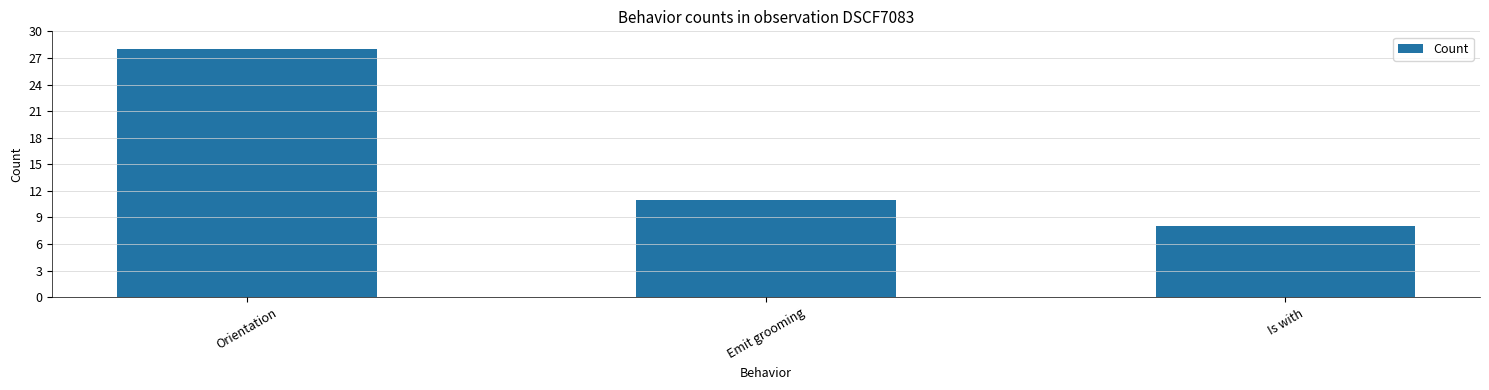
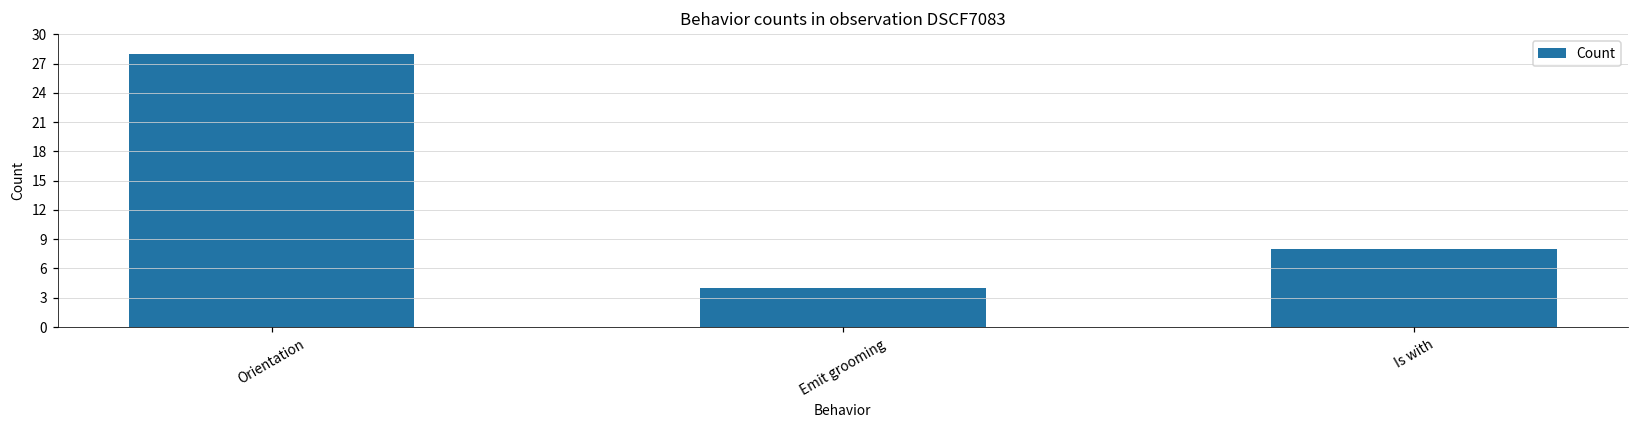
Emit grooming: 11 -> 4
